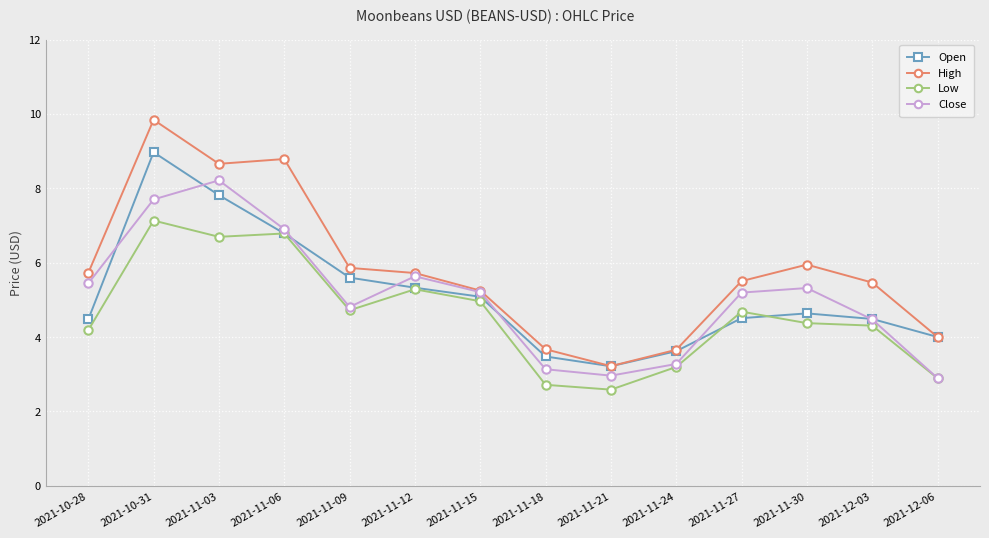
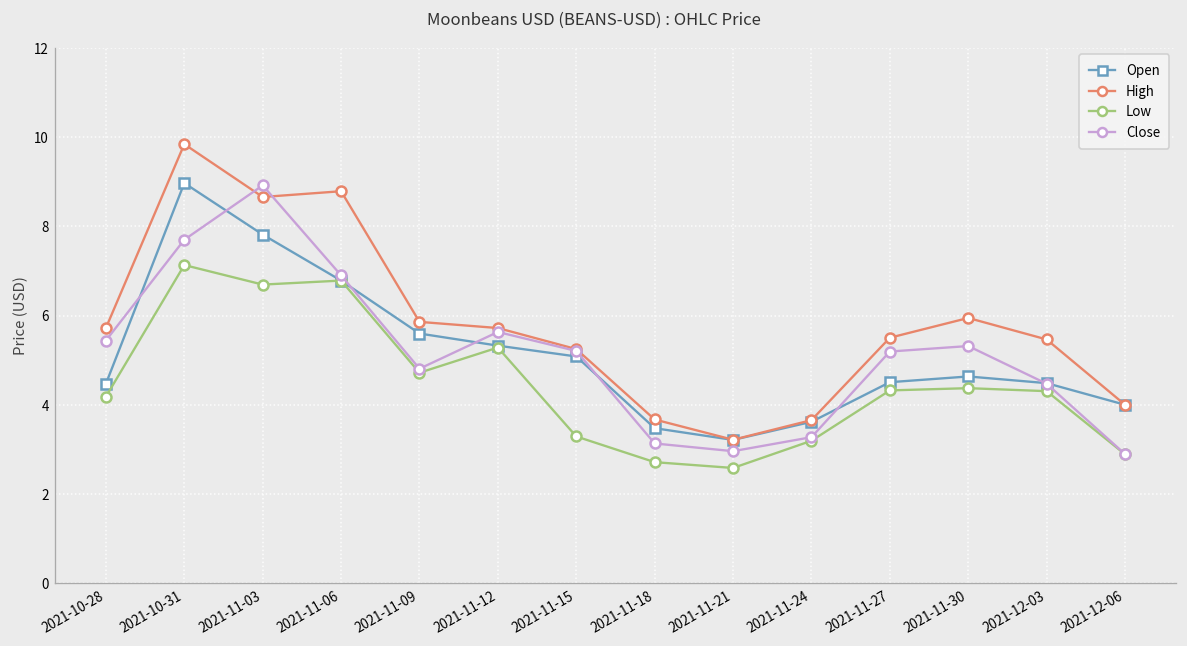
Close, 2021-11-03: 8.2 -> 8.9
Low, 2021-11-15: 5.0 -> 3.3
Low, 2021-11-27: 4.7 -> 4.3
